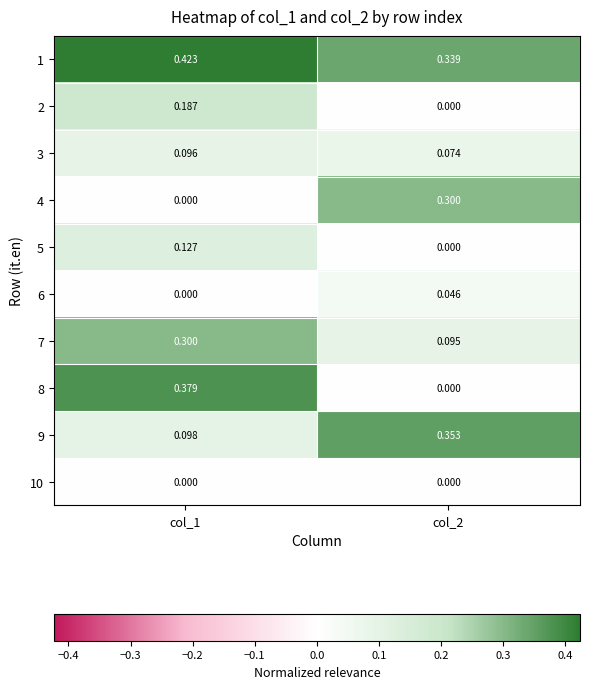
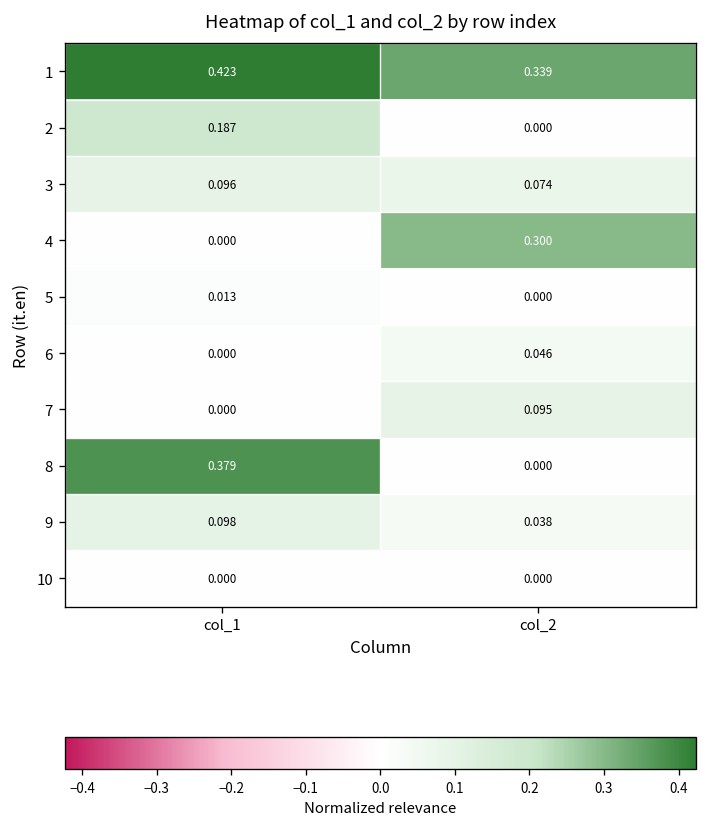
5, col_1: 0.127 -> 0.013
7, col_1: 0.300 -> 0.000
9, col_2: 0.353 -> 0.038
